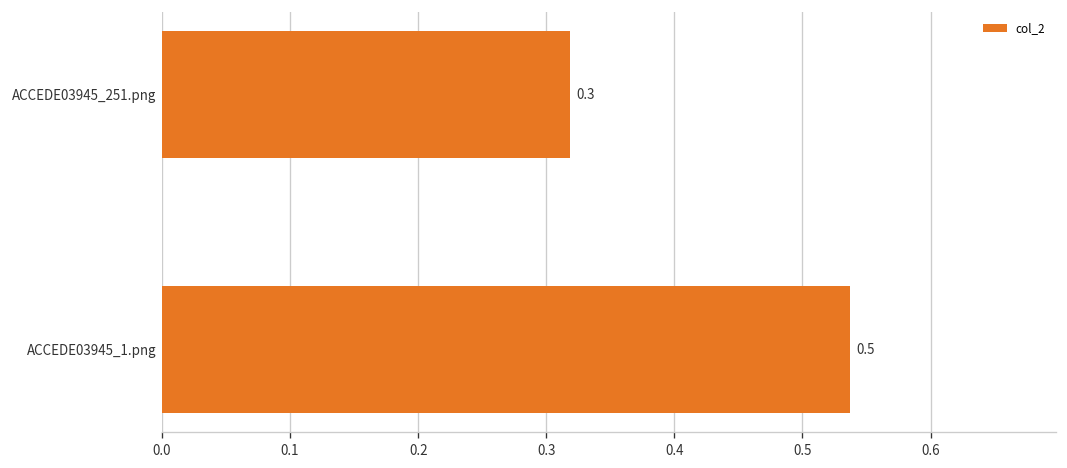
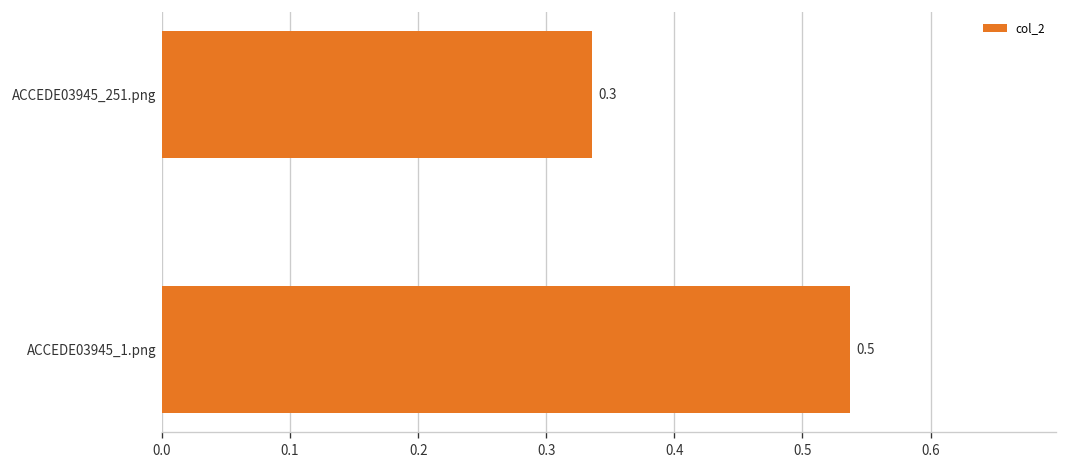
ACCEDE03945_251.png: 0.319 -> 0.335
